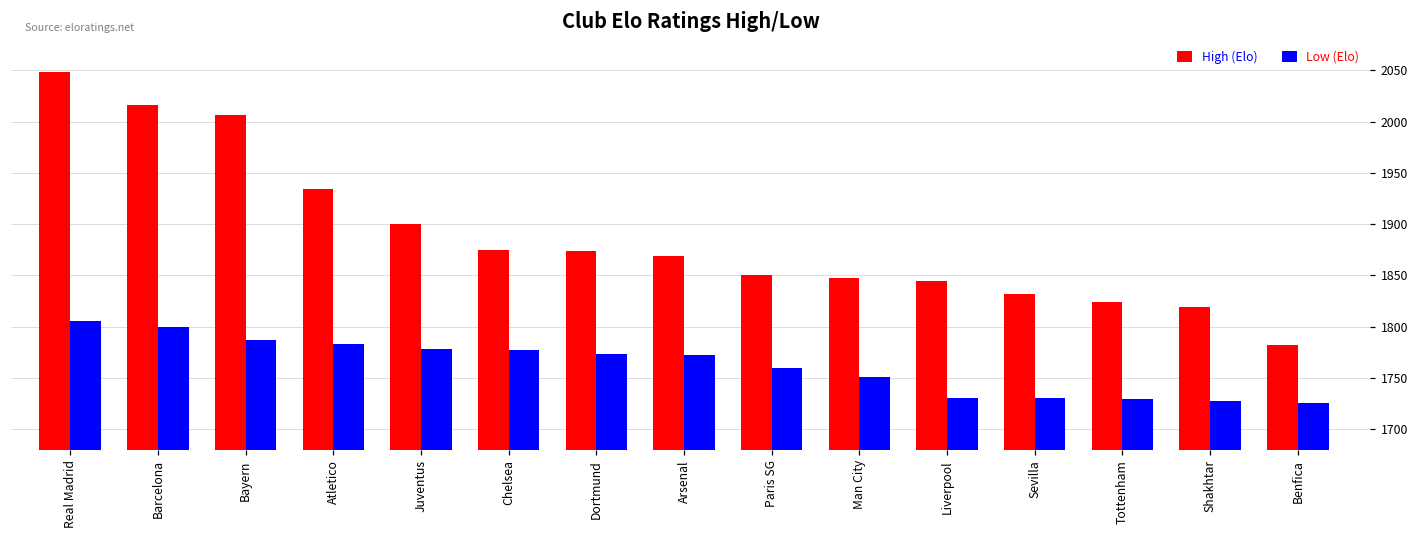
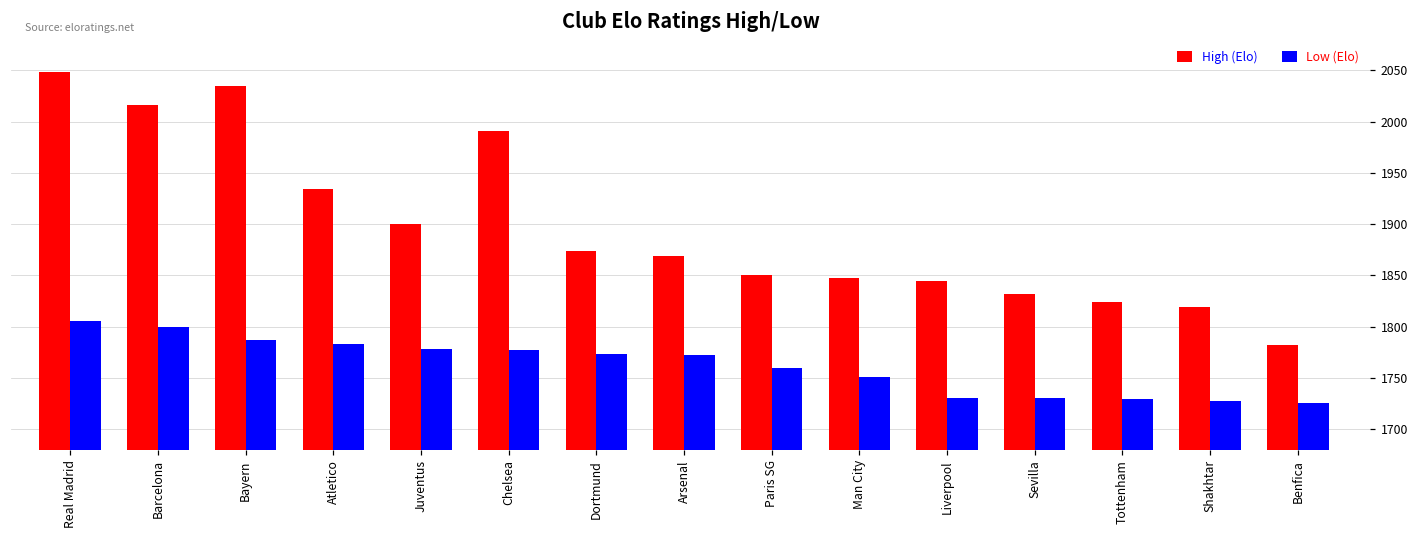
High (Elo), Bayern: 2010 -> 2040
High (Elo), Chelsea: 1870 -> 1990
